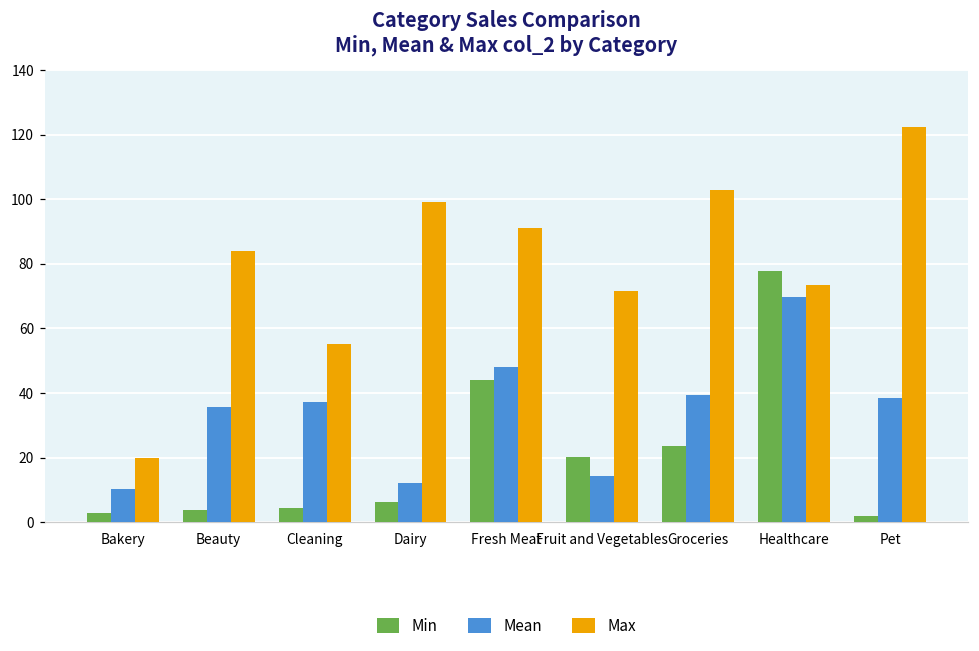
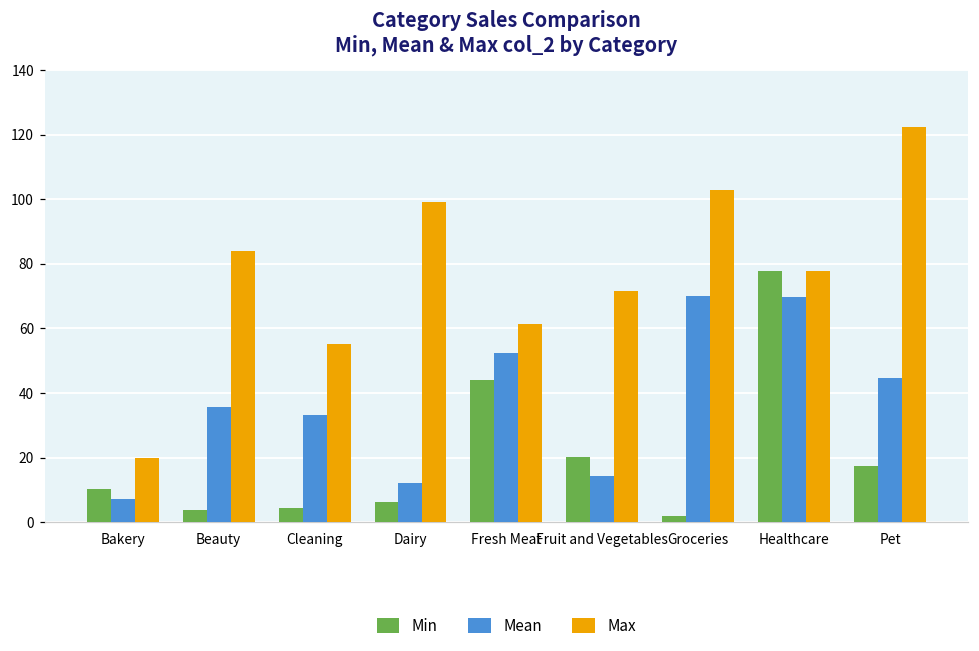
Min, Bakery: 3 -> 10
Mean, Bakery: 10 -> 7
Mean, Cleaning: 37 -> 33
Mean, Fresh Meat: 48 -> 52
Max, Fresh Meat: 91 -> 61
Min, Groceries: 24 -> 2
Mean, Groceries: 39 -> 70
Max, Healthcare: 73 -> 78
Min, Pet: 2 -> 17
Mean, Pet: 39 -> 45
